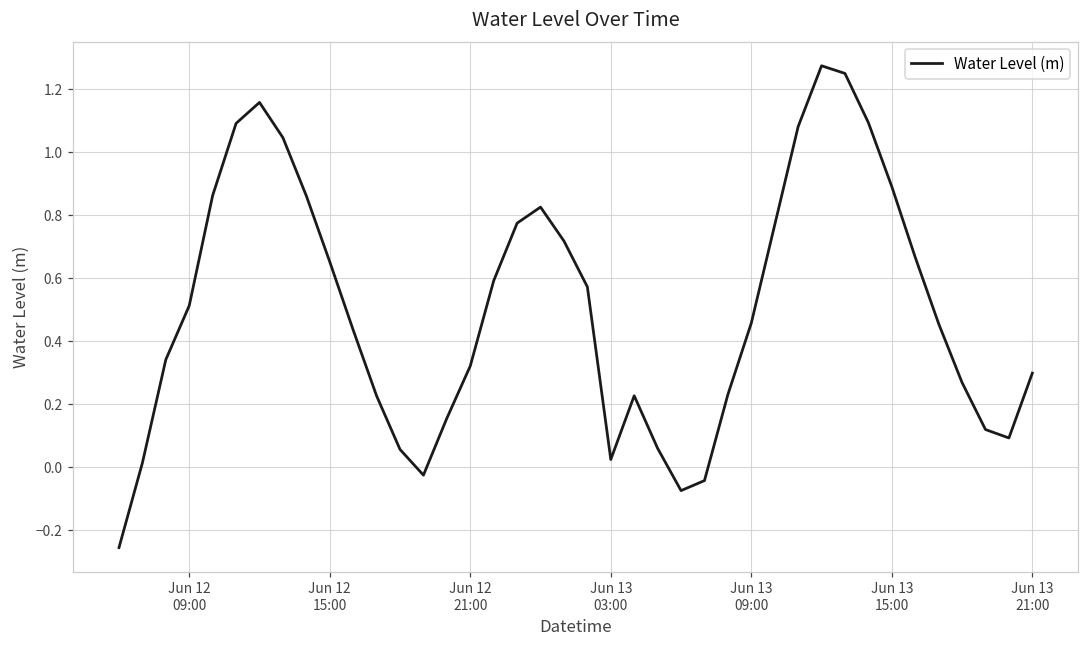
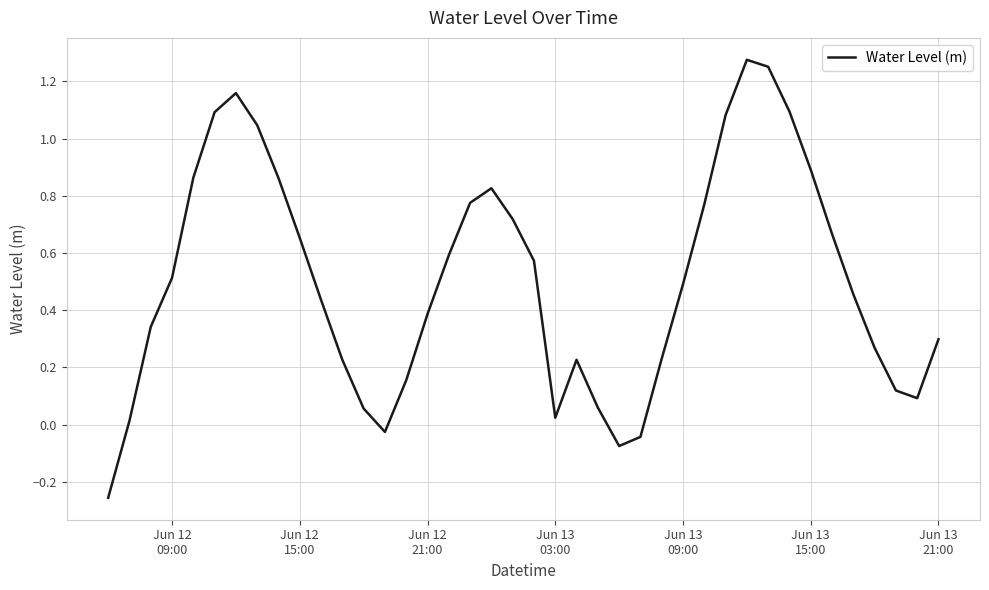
Jun 12 21:00: 0.32 -> 0.39
Jun 13 09:00: 0.46 -> 0.49
